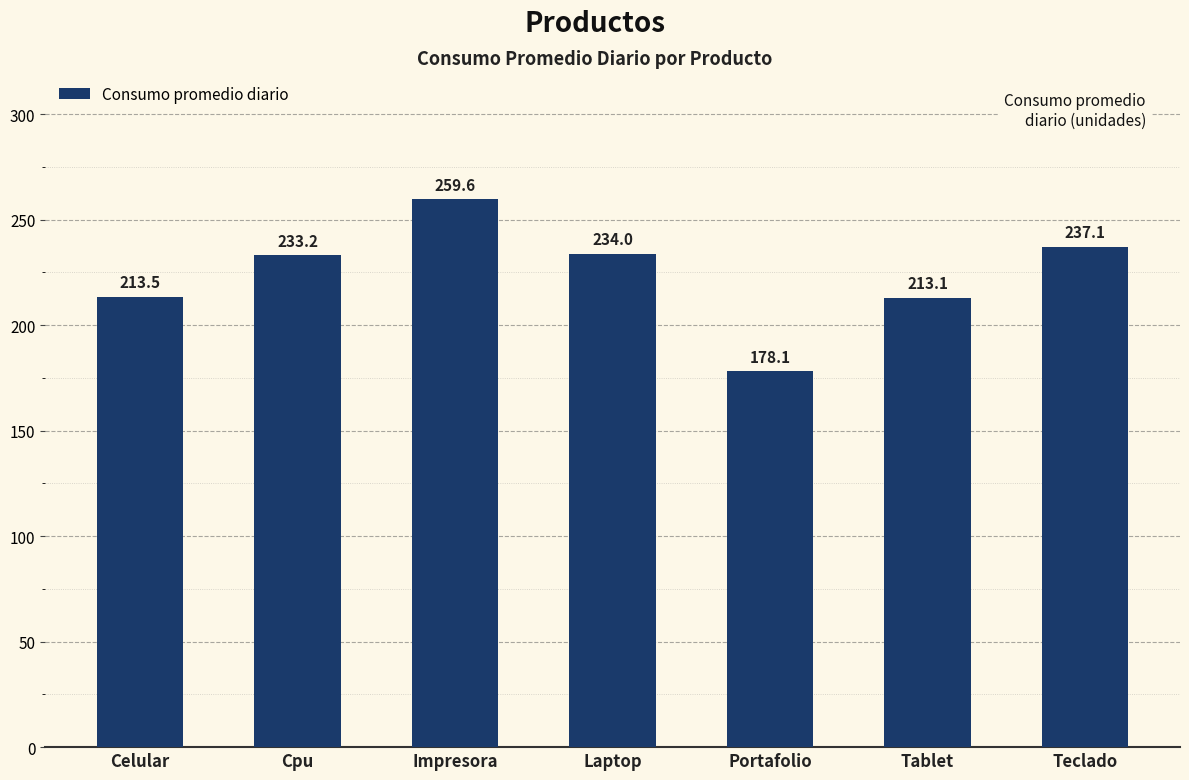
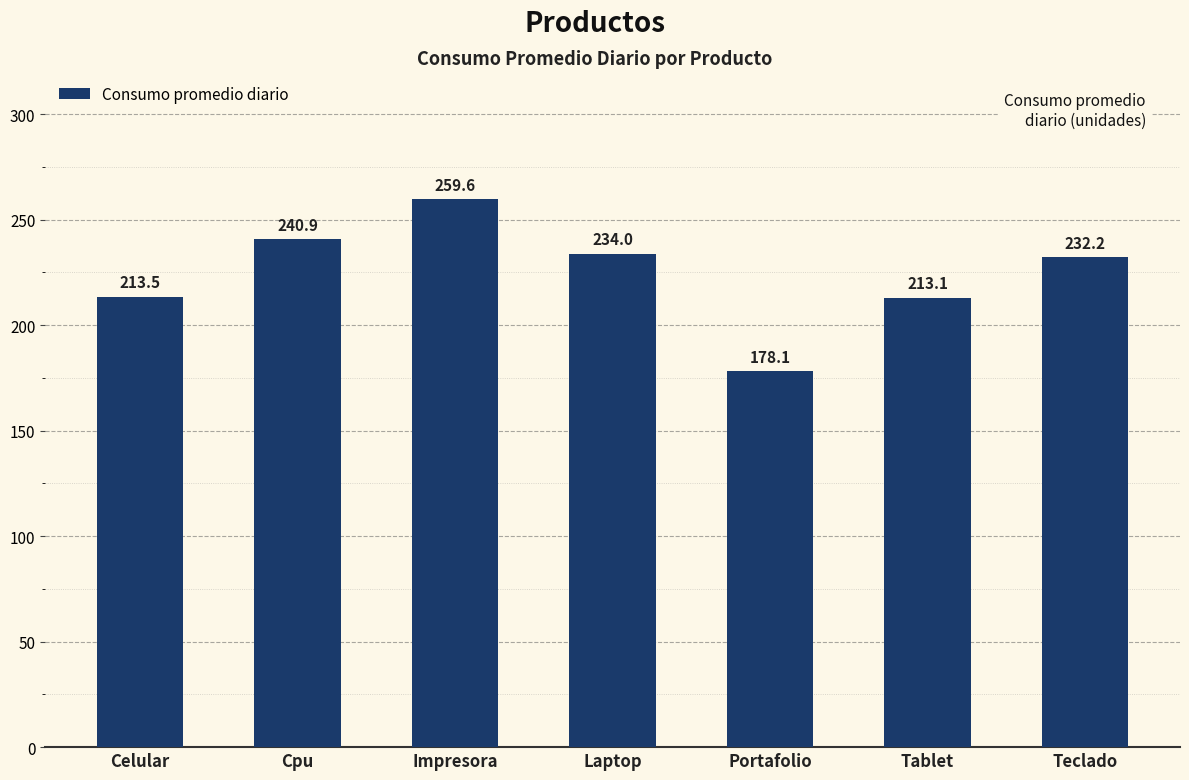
Cpu: 233.2 -> 240.9
Teclado: 237.1 -> 232.2
